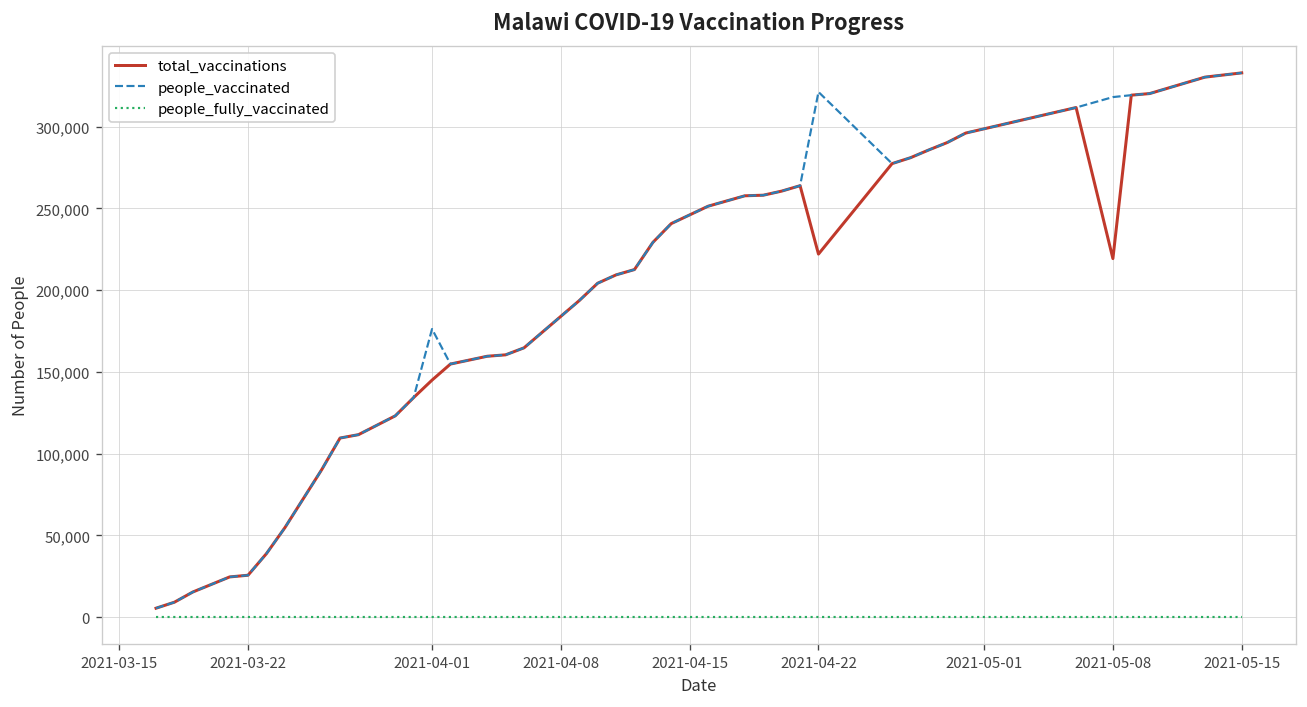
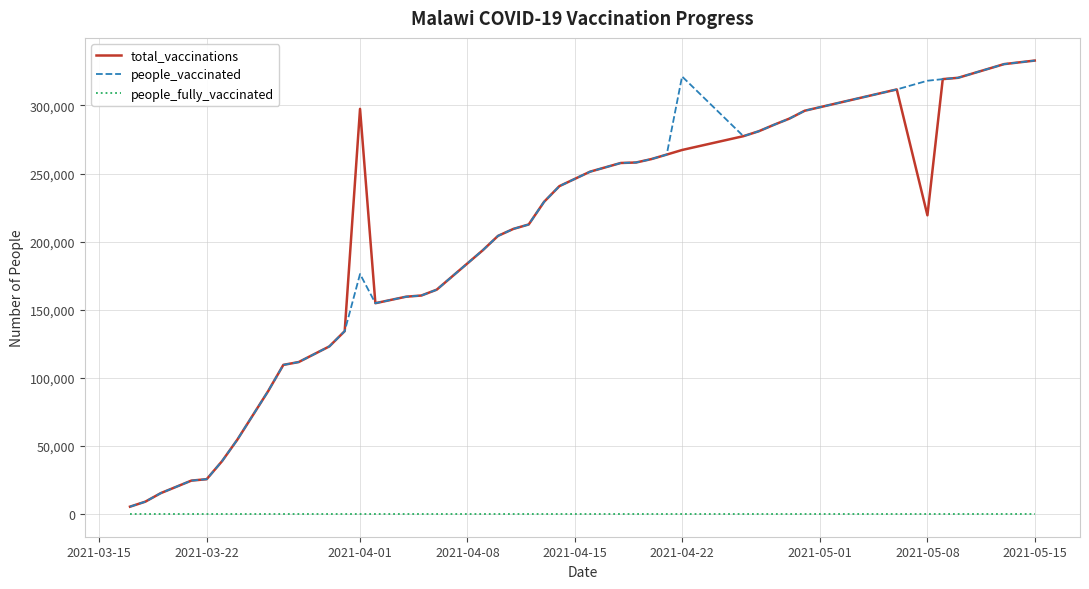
total_vaccinations, 2021-04-01: 145,000 -> 297,000
total_vaccinations, 2021-04-22: 222,000 -> 267,000
